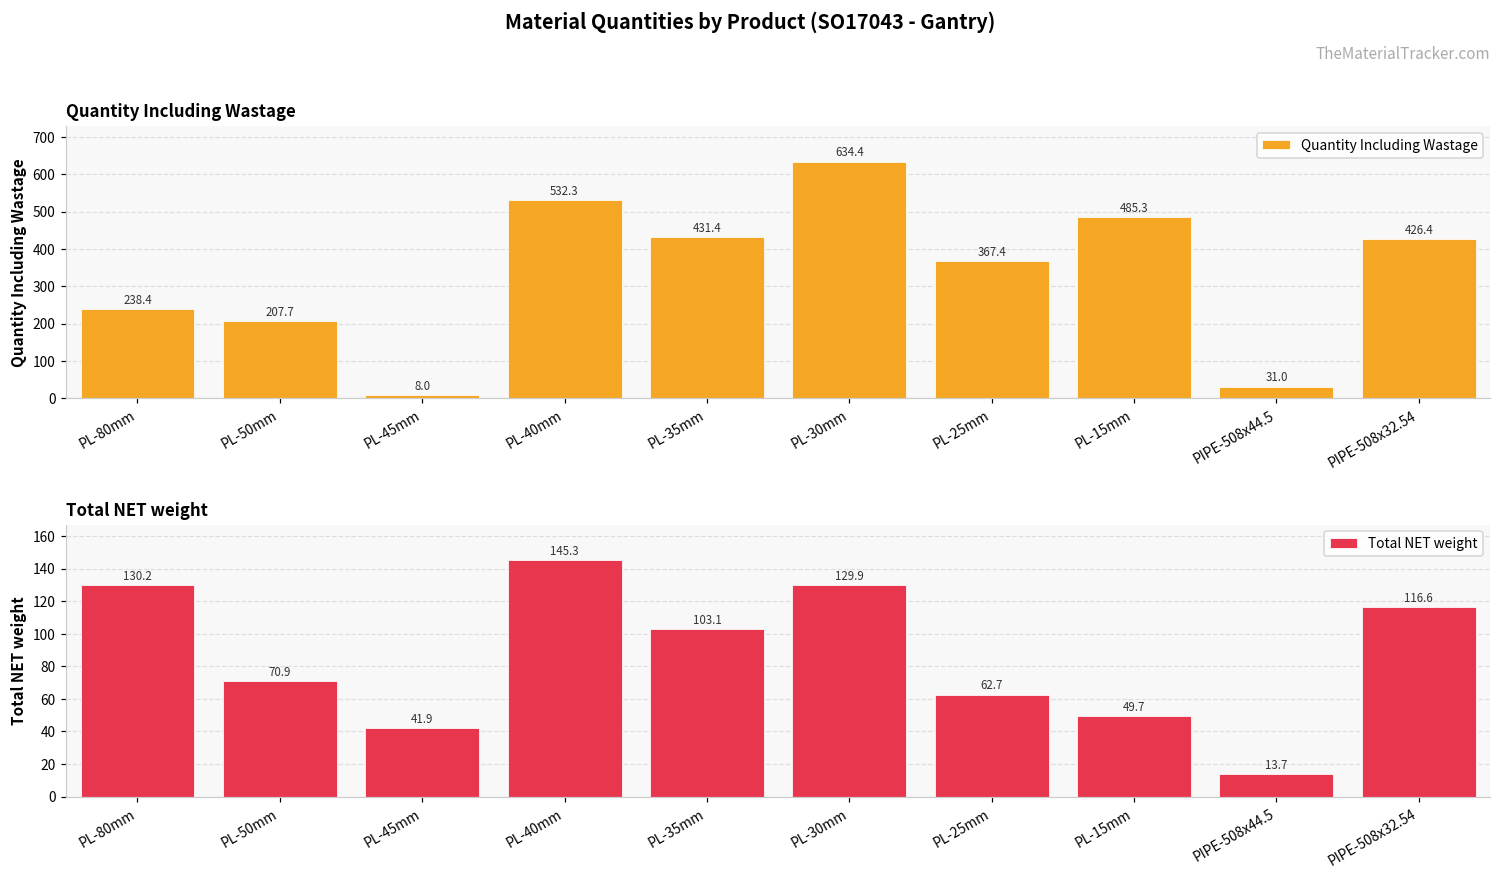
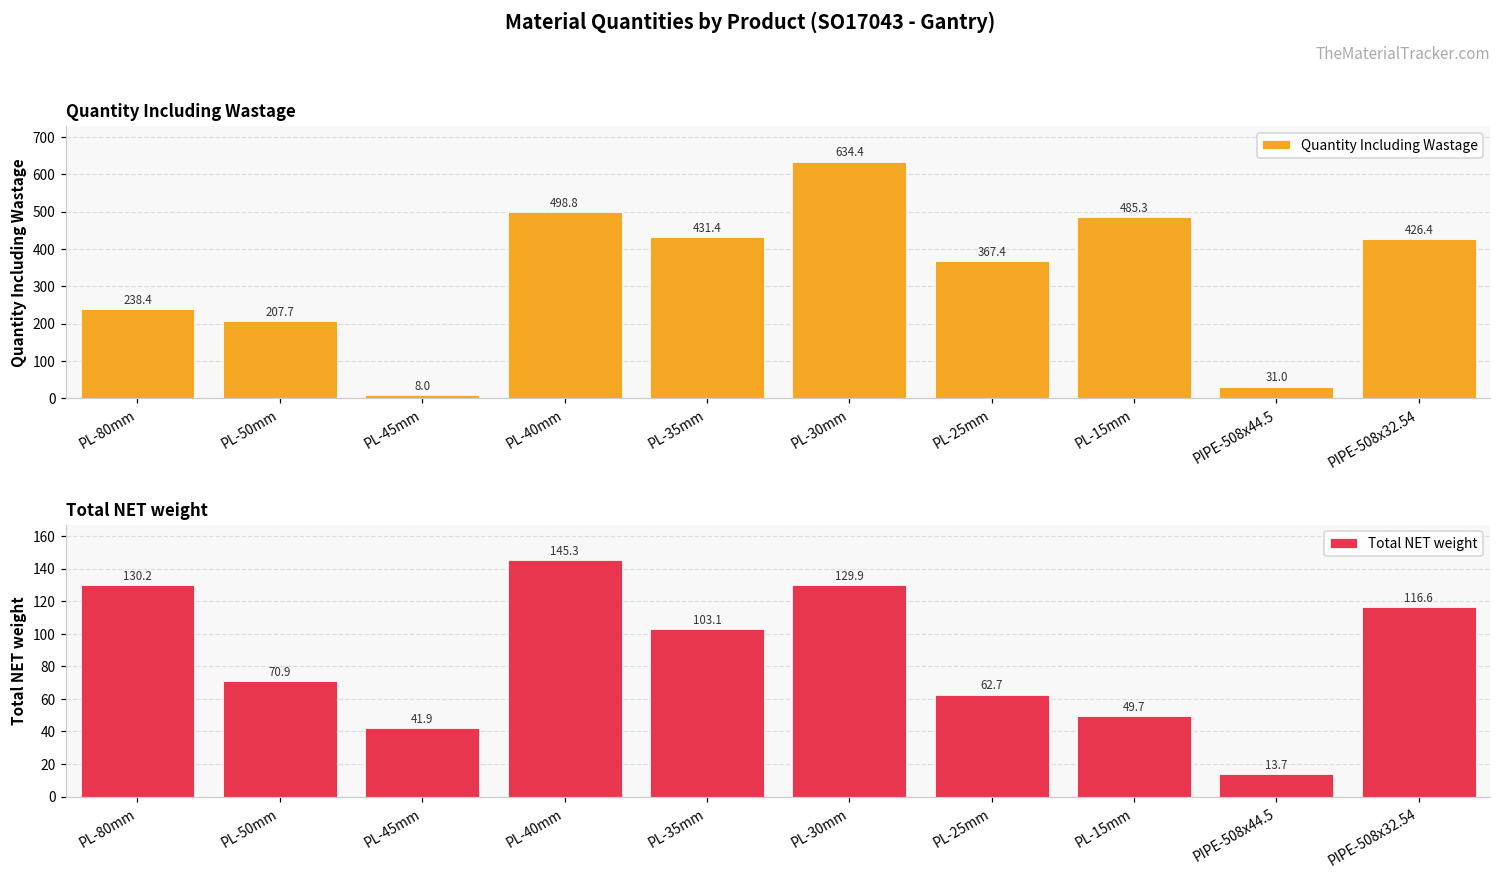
Quantity Including Wastage, PL-40mm: 532.3 -> 498.8
